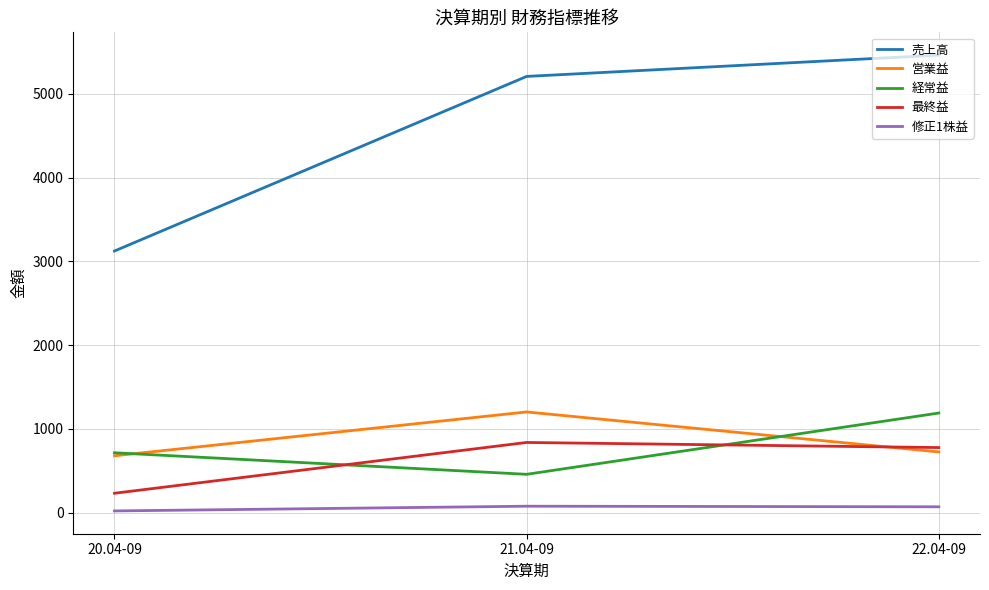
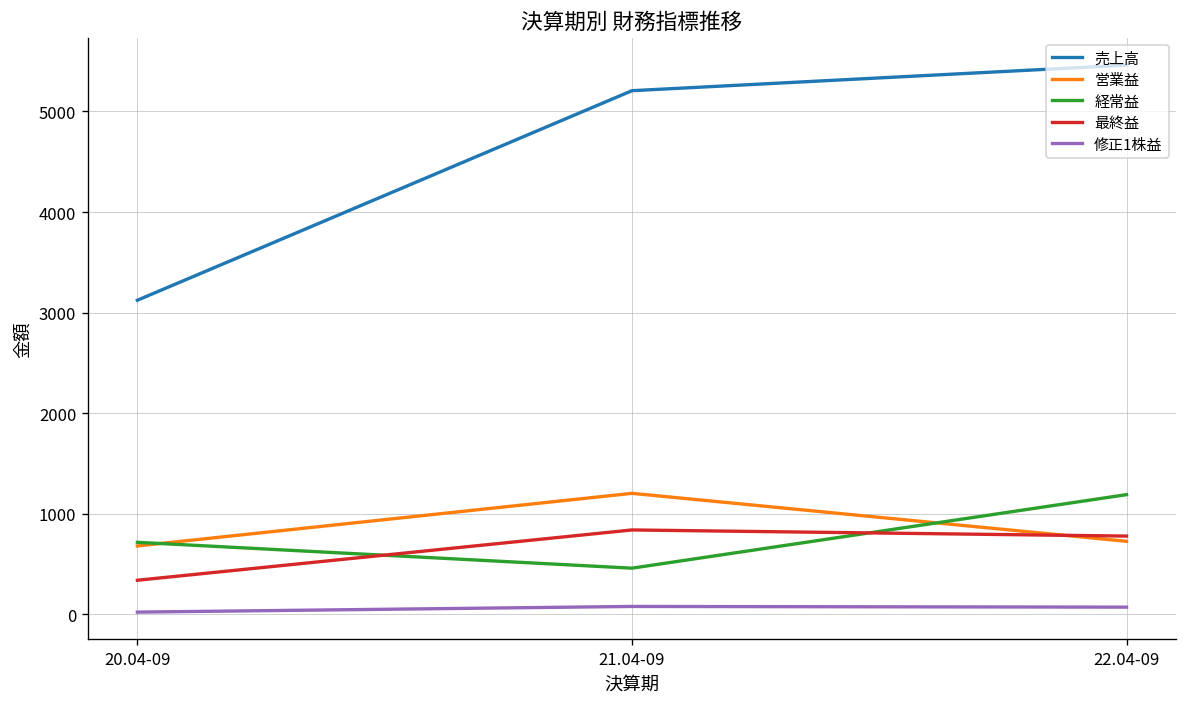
最終益, 20.04-09: 200 -> 300
